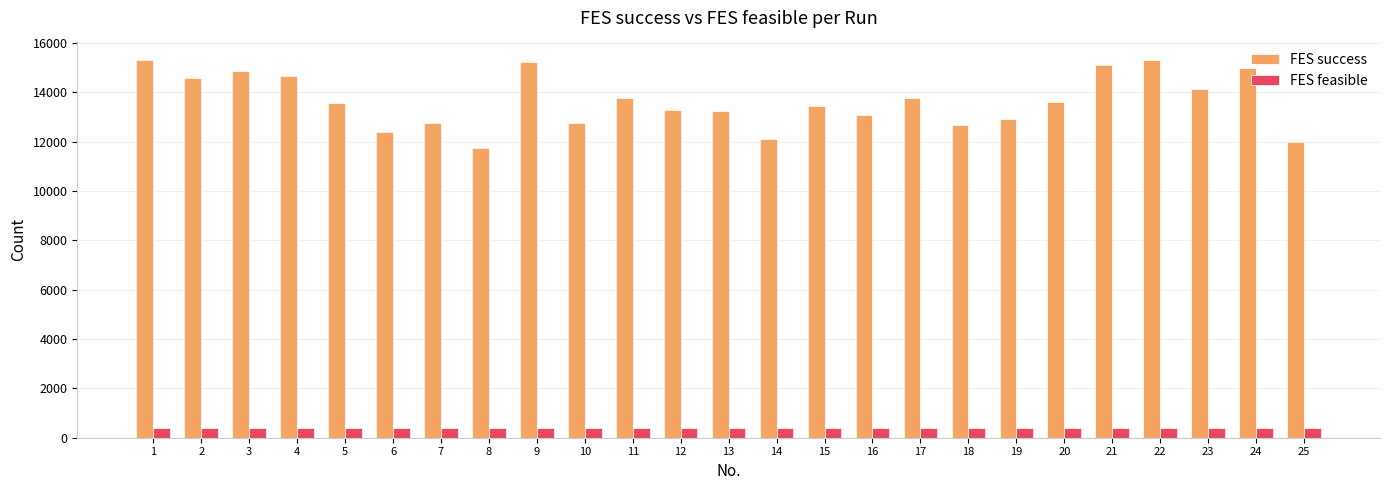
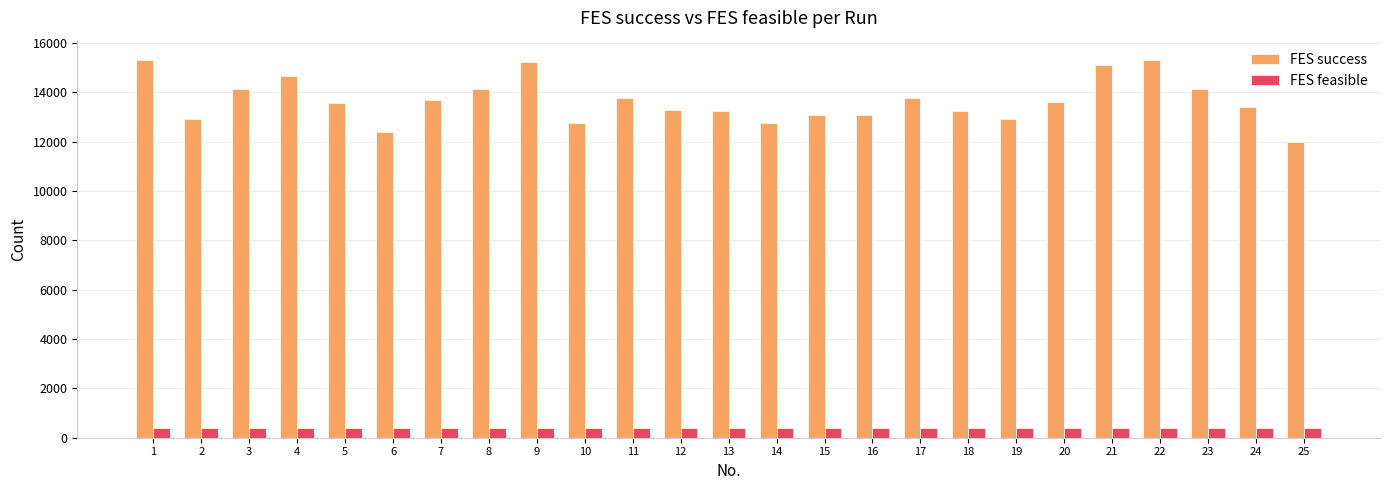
FES success, 2: 14600 -> 12900
FES success, 3: 14900 -> 14100
FES success, 7: 12700 -> 13700
FES success, 8: 11700 -> 14100
FES success, 14: 12100 -> 12700
FES success, 15: 13400 -> 13100
FES success, 18: 12700 -> 13300
FES success, 24: 15000 -> 13400
